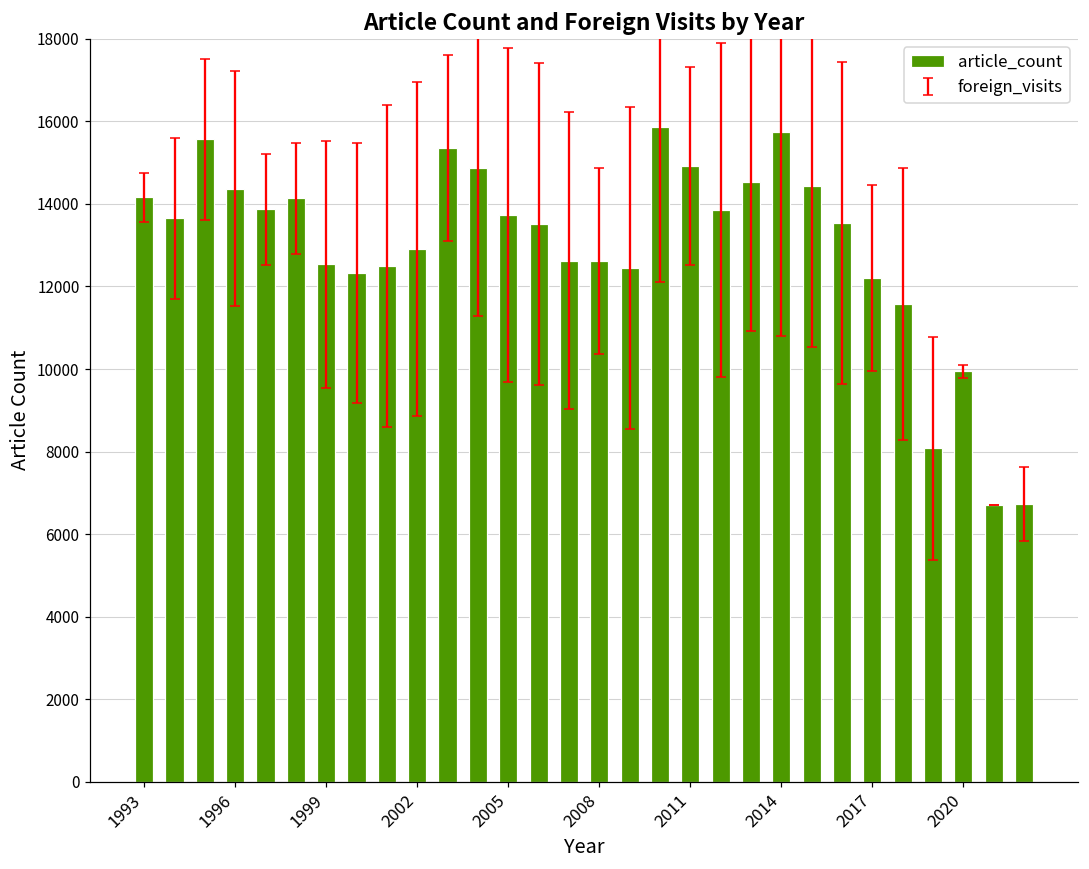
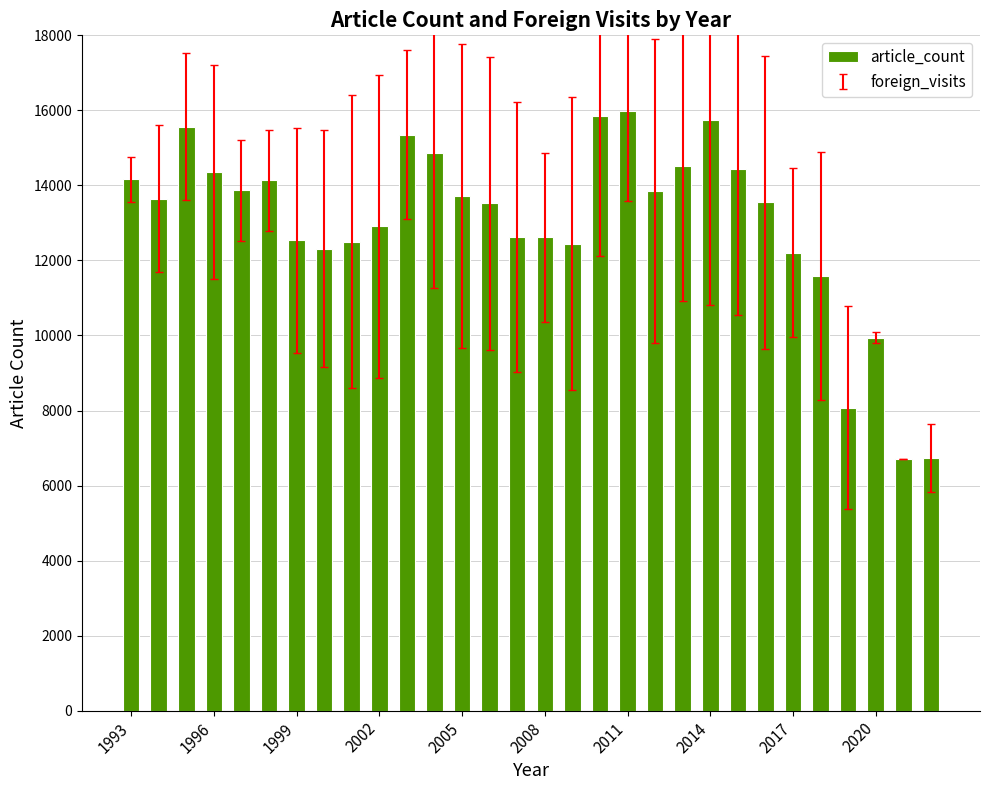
article_count, 2011: 14900 -> 16000
